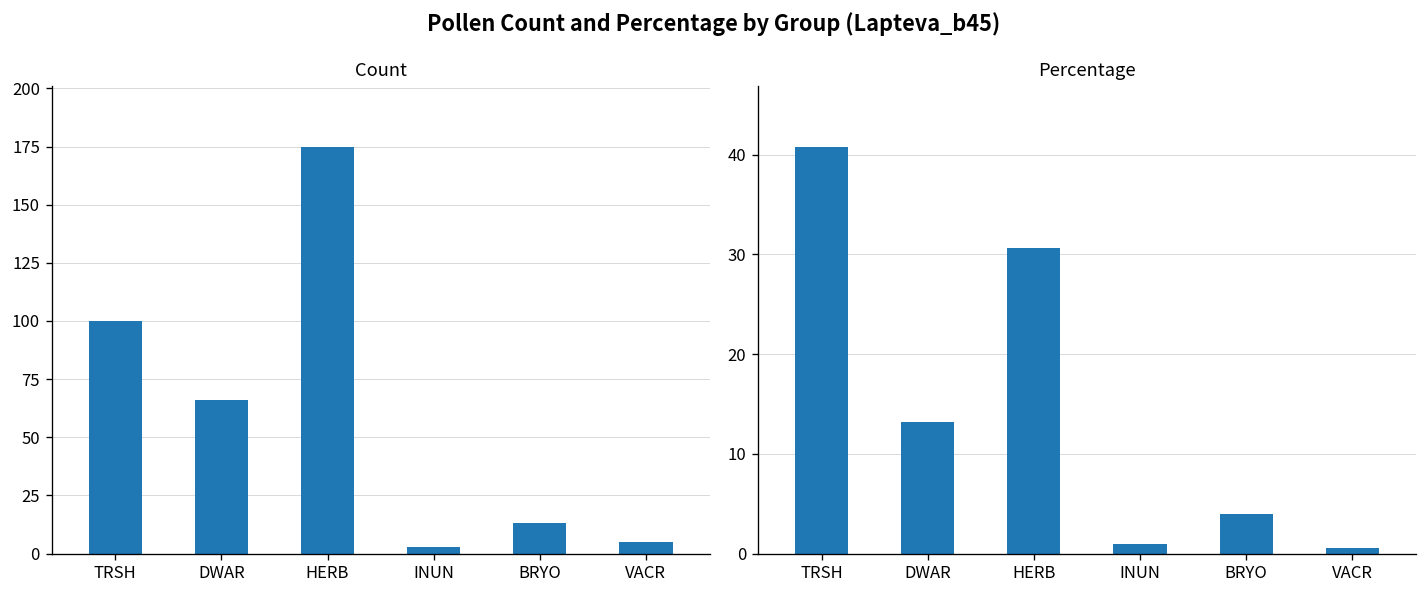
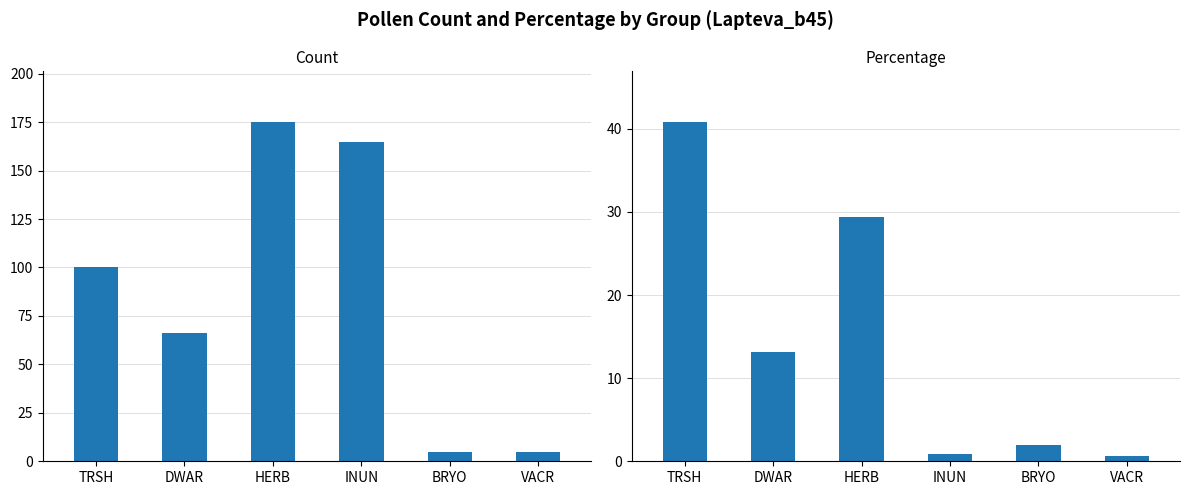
Count, INUN: 3 -> 165
Count, BRYO: 13 -> 5
Percentage, HERB: 31 -> 29
Percentage, BRYO: 4 -> 2
